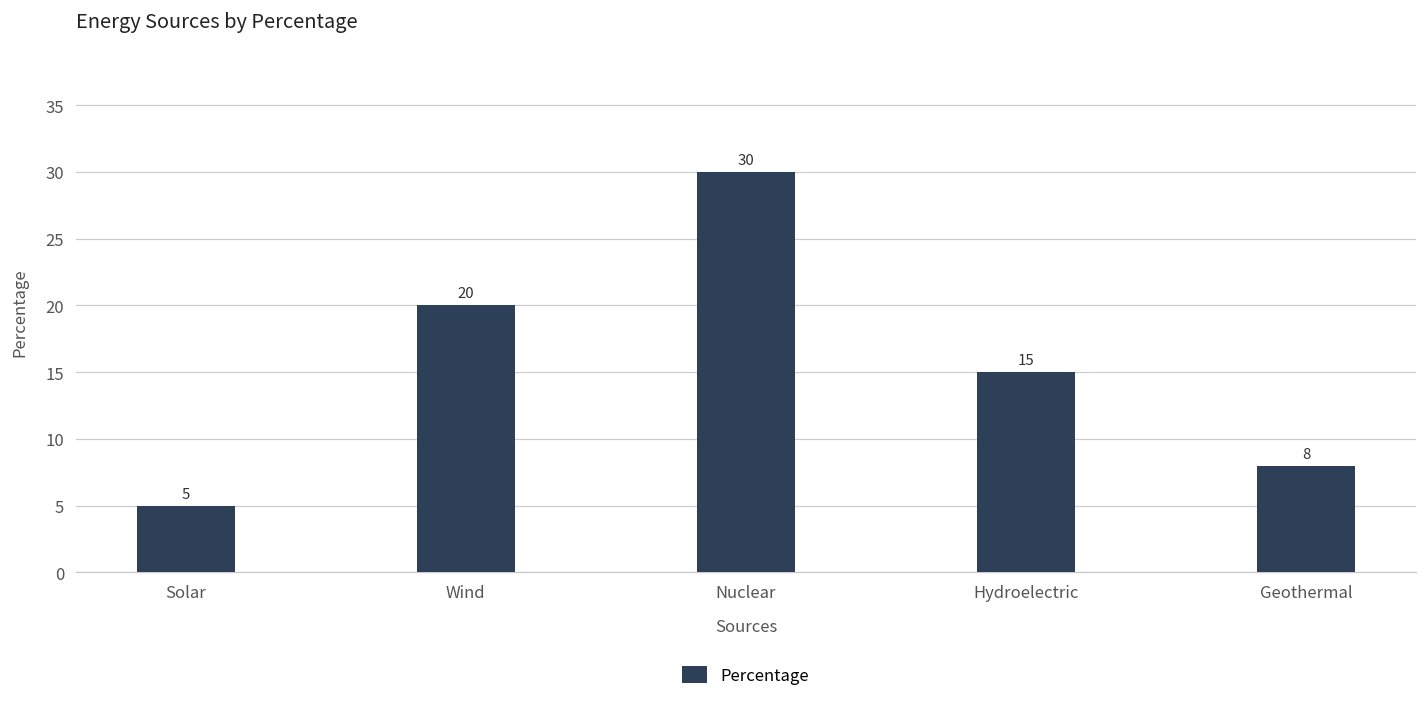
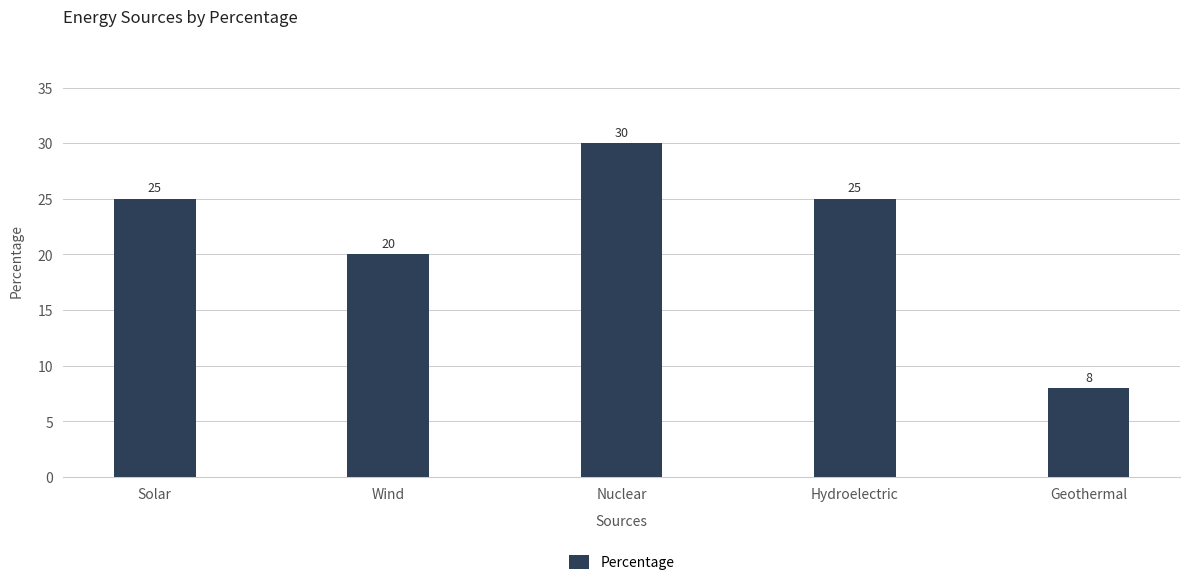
Solar: 5 -> 25
Hydroelectric: 15 -> 25
